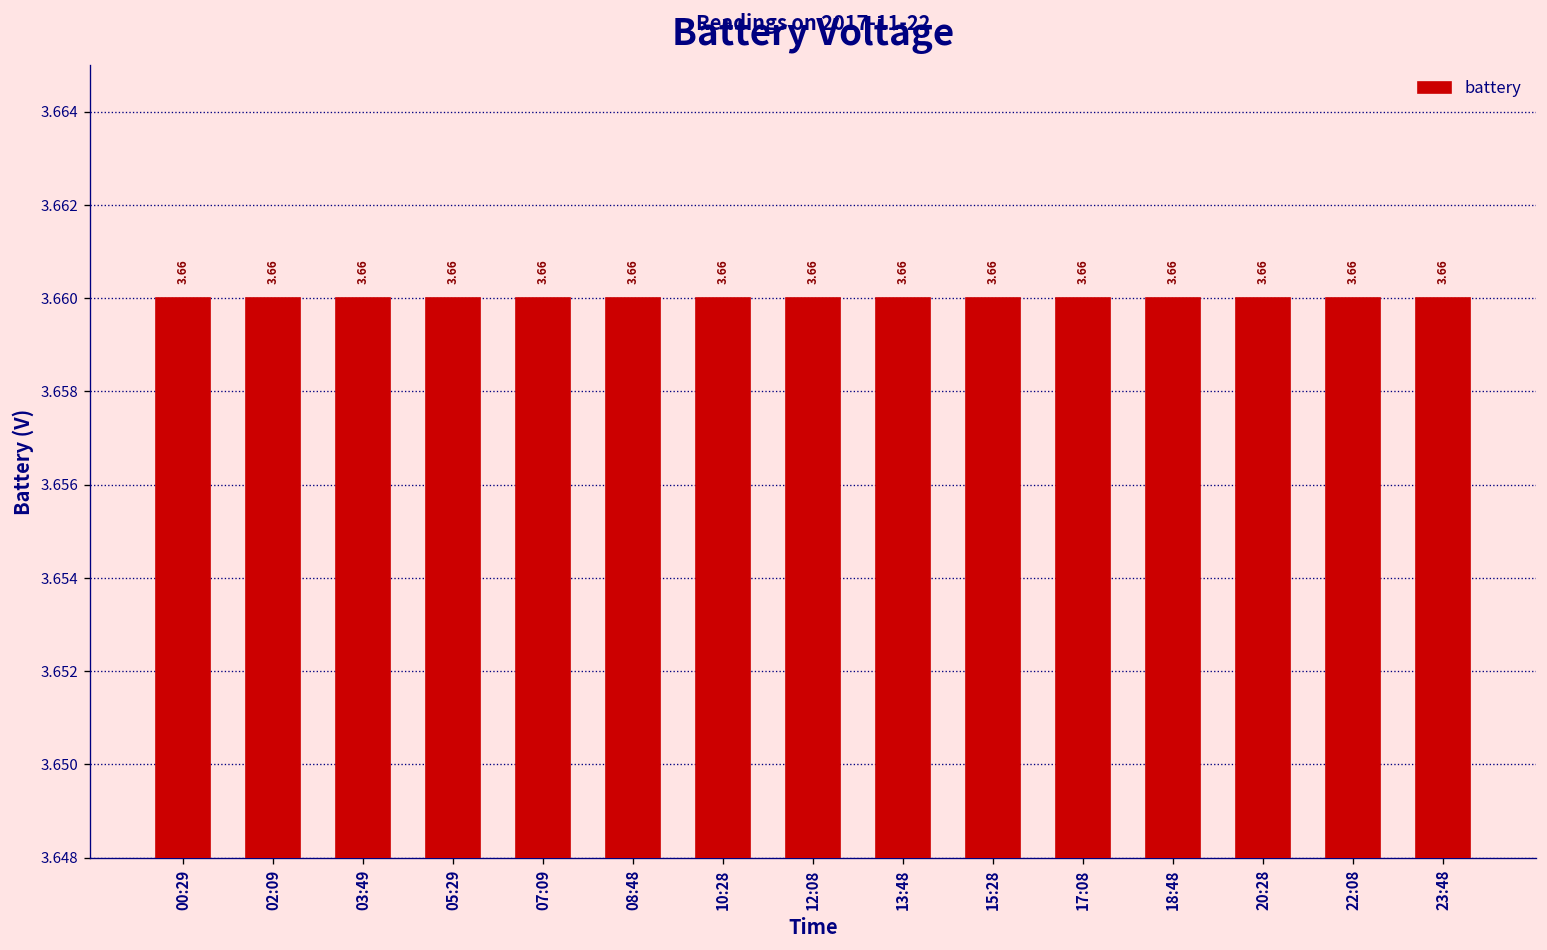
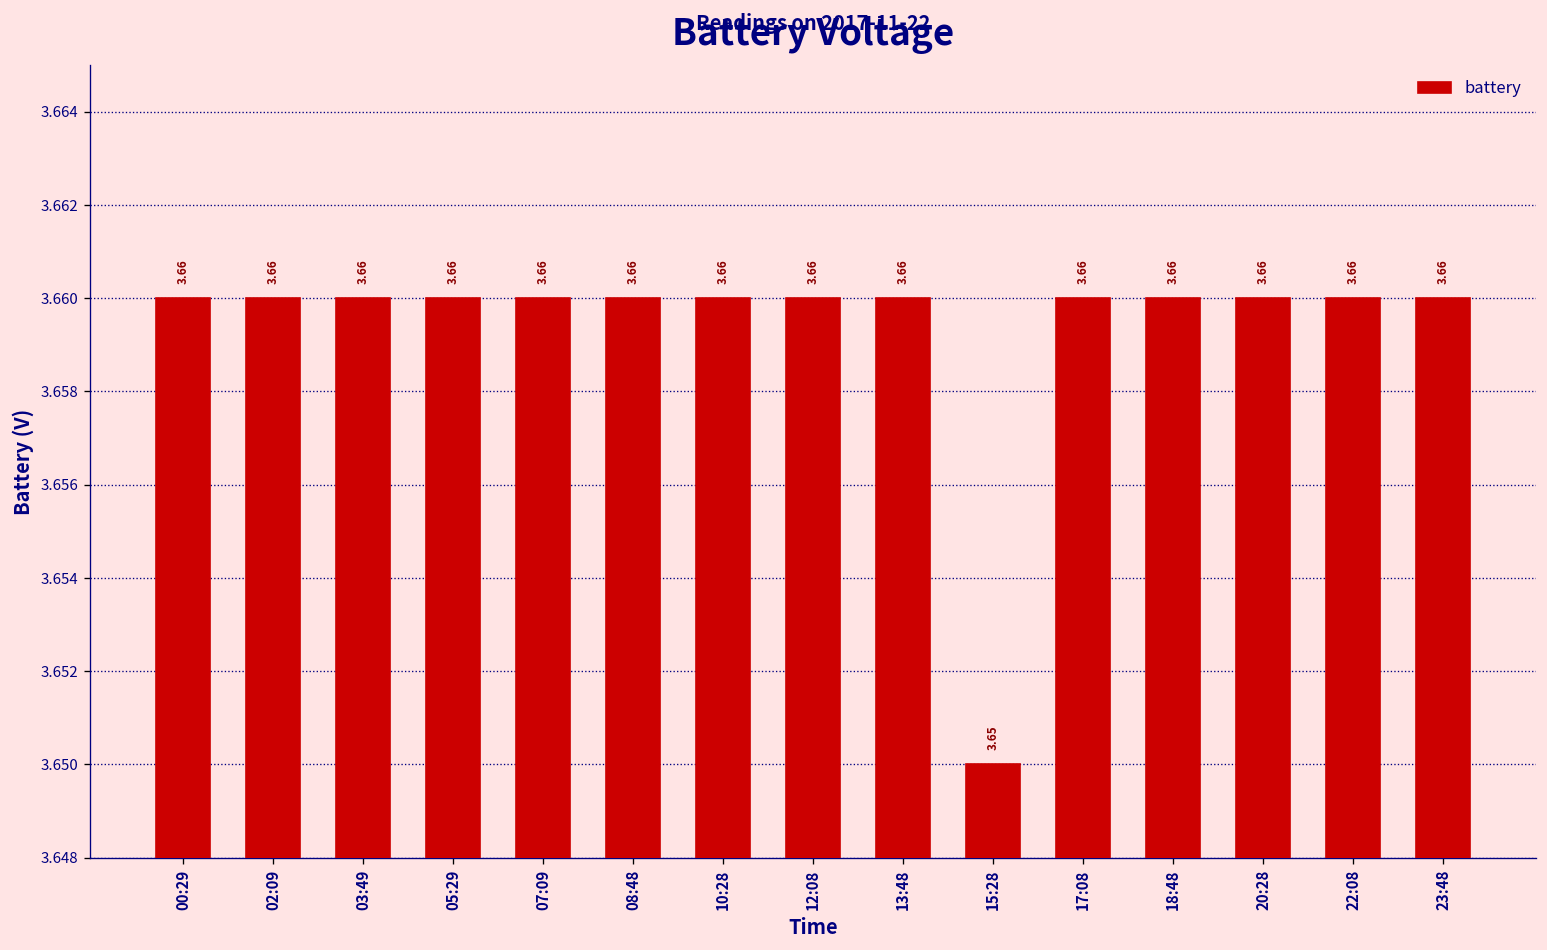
15:28: 3.66 -> 3.65
